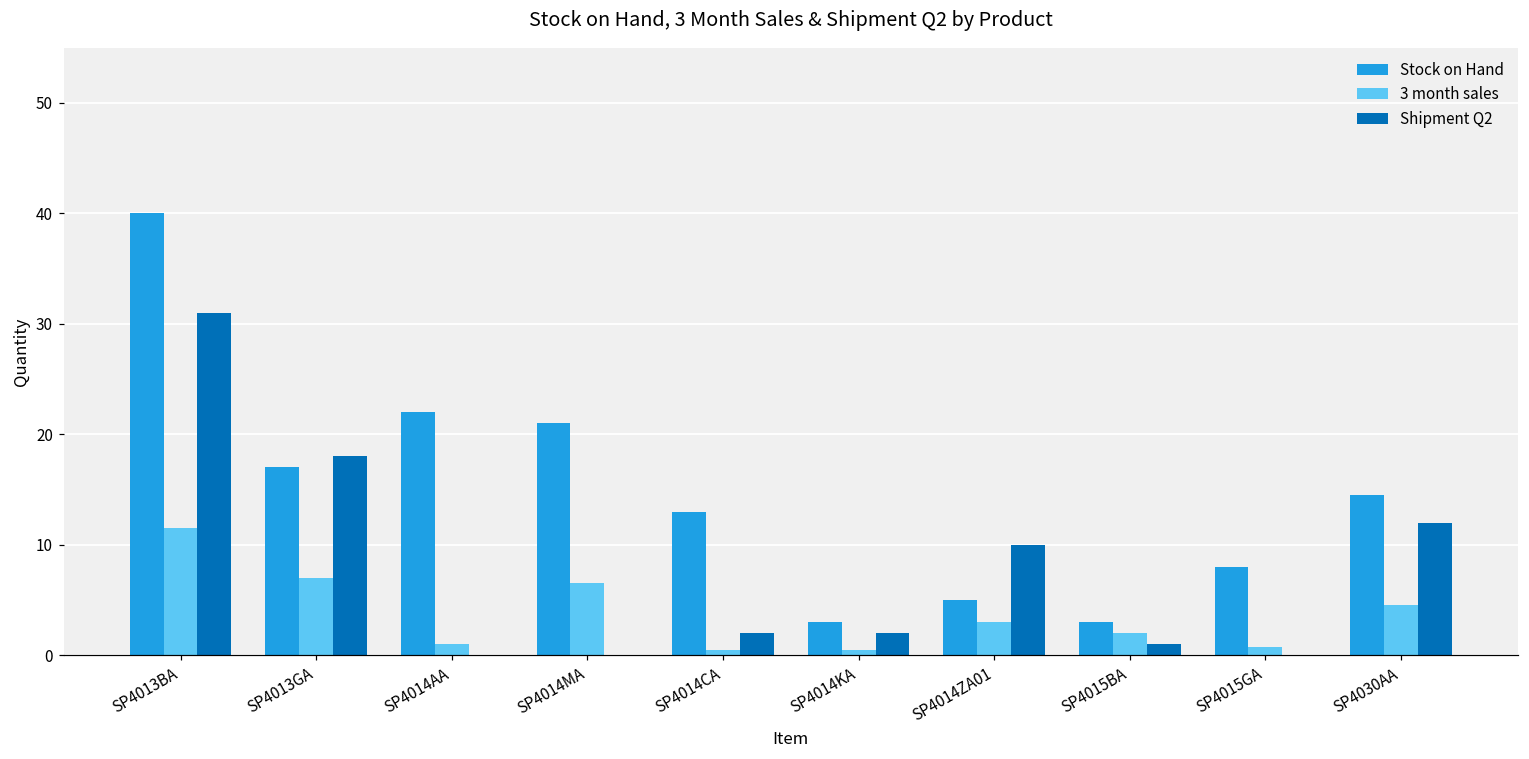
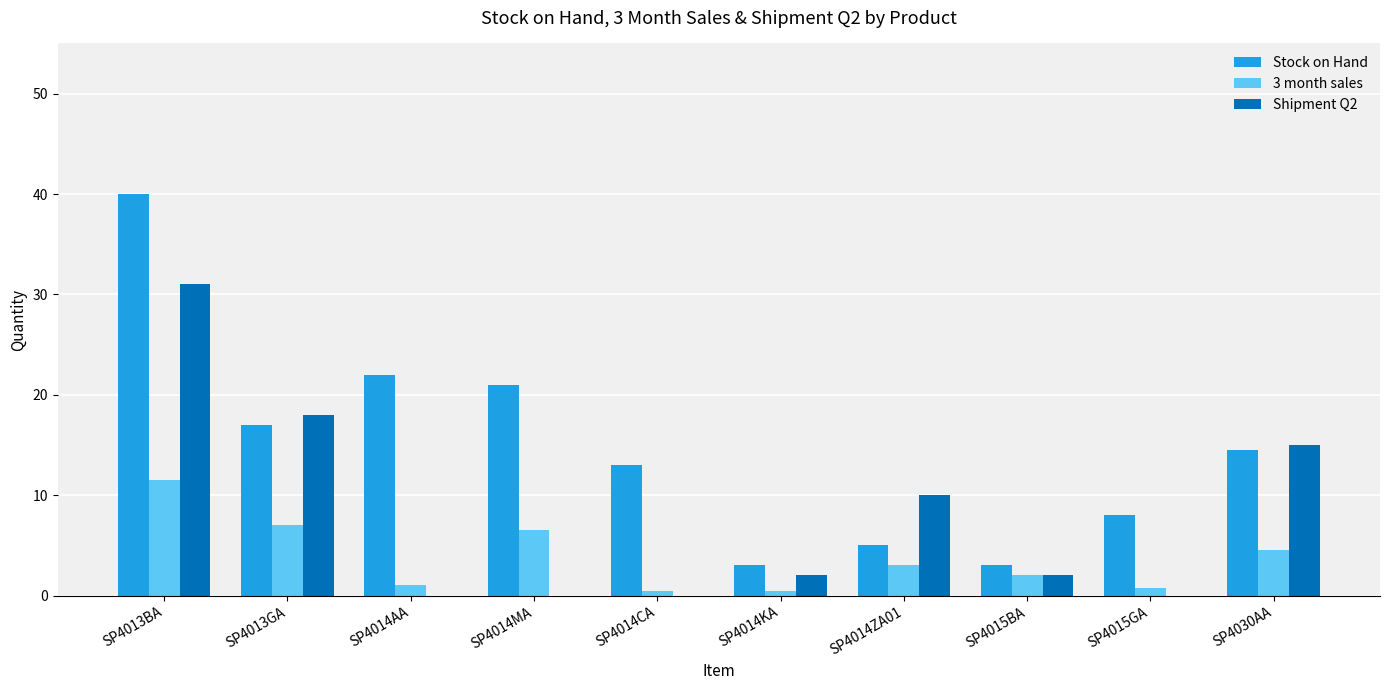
Shipment Q2, SP4014CA: 2 -> 0
Shipment Q2, SP4015BA: 1 -> 2
Shipment Q2, SP4030AA: 12 -> 15
